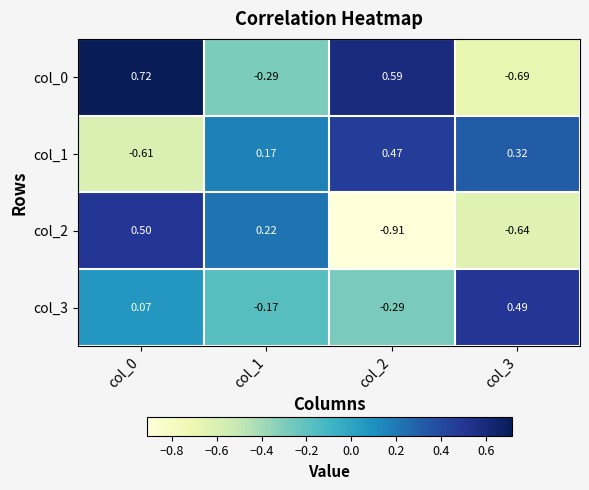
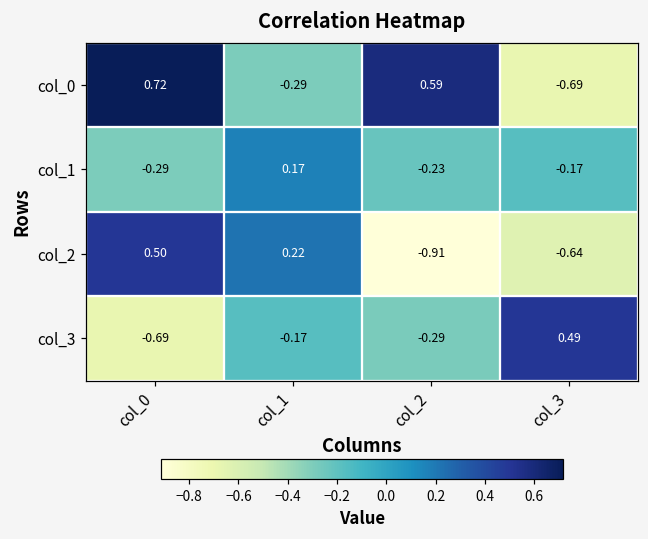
col_1, col_0: -0.61 -> -0.29
col_1, col_2: 0.47 -> -0.23
col_1, col_3: 0.32 -> -0.17
col_3, col_0: 0.07 -> -0.69
